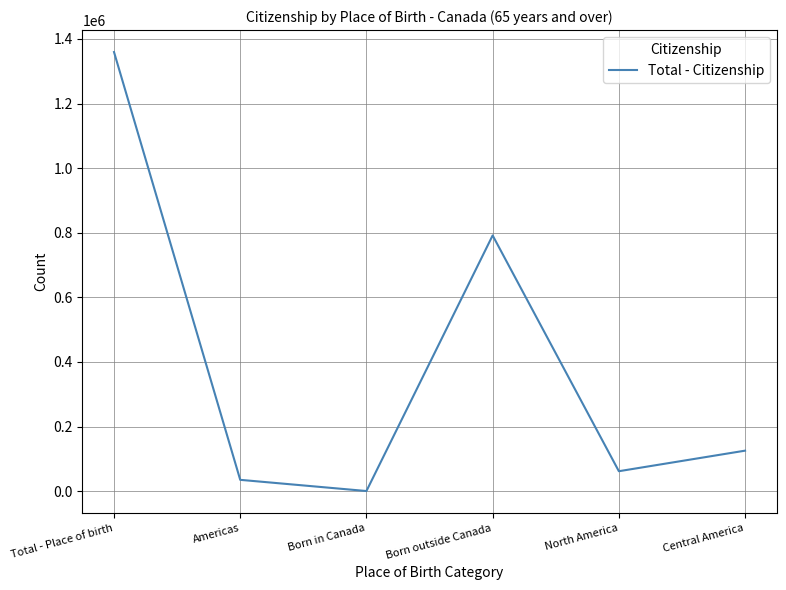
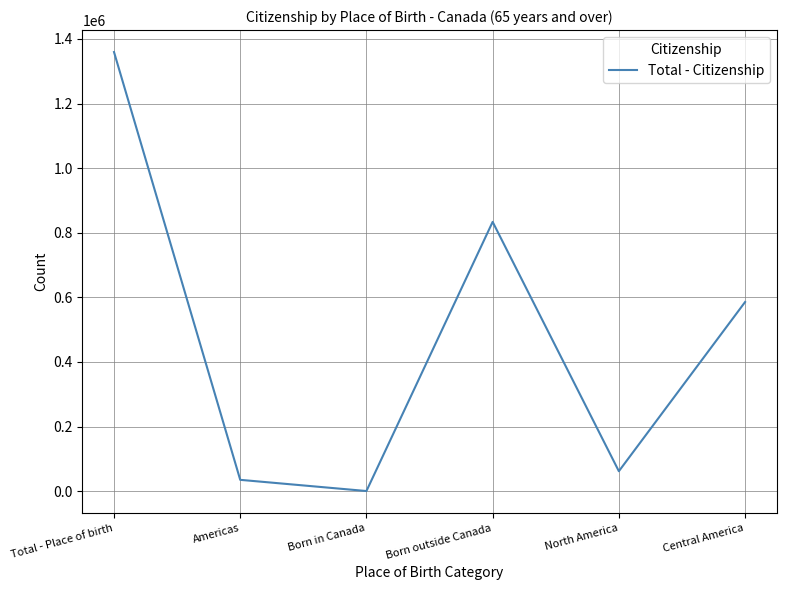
Born outside Canada: 790000 -> 830000
Central America: 130000 -> 590000
